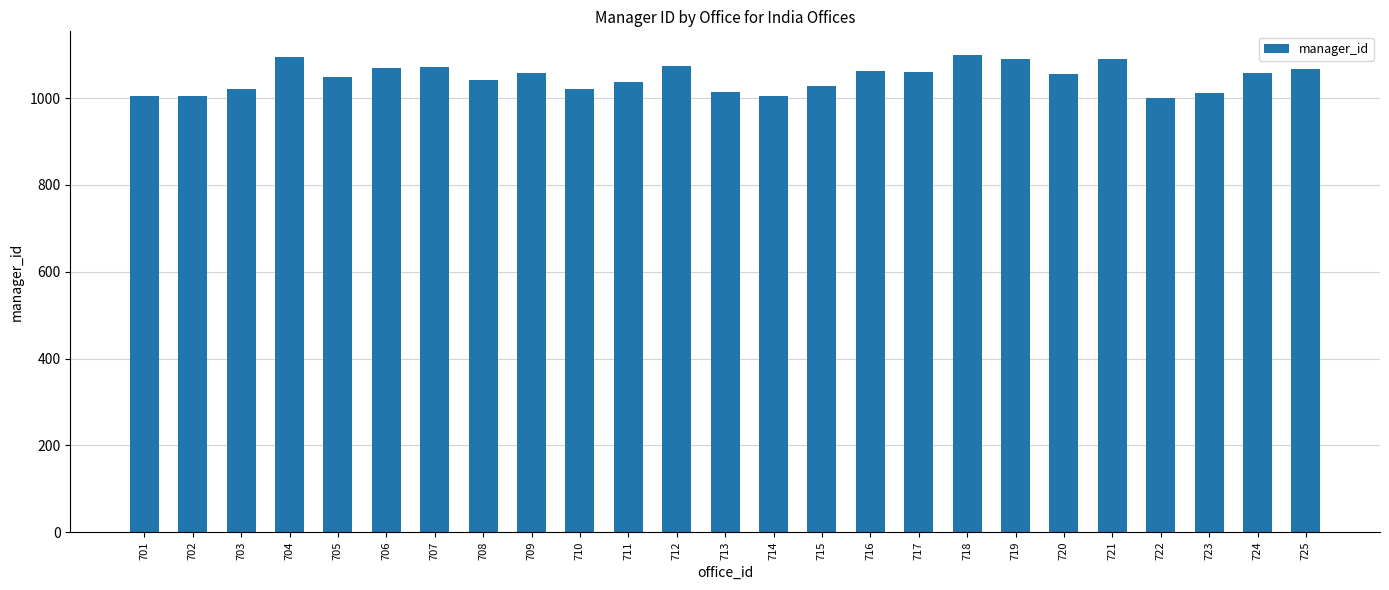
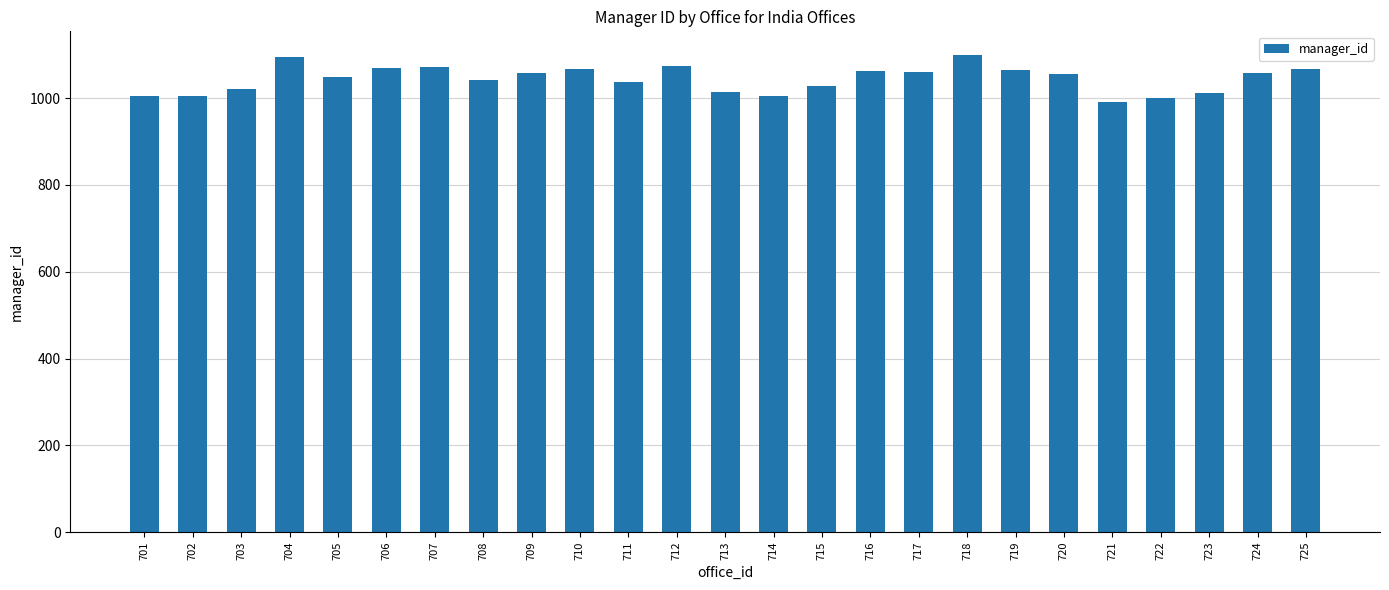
710: 1020 -> 1070
719: 1090 -> 1070
721: 1090 -> 990
